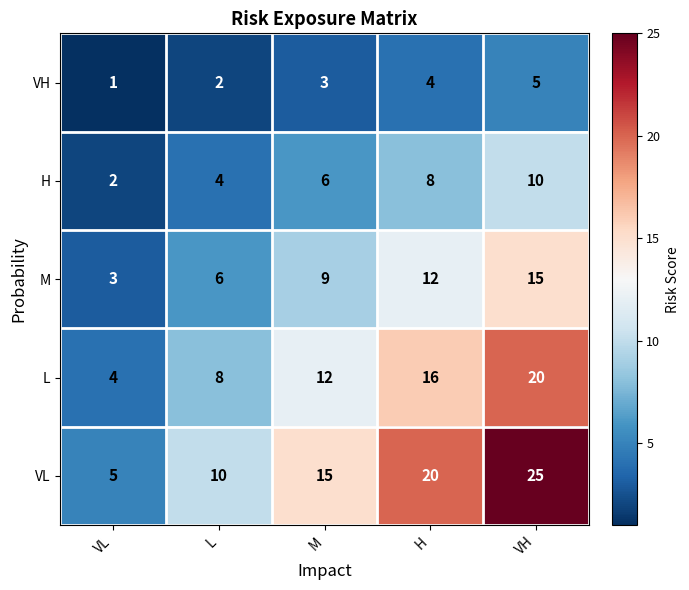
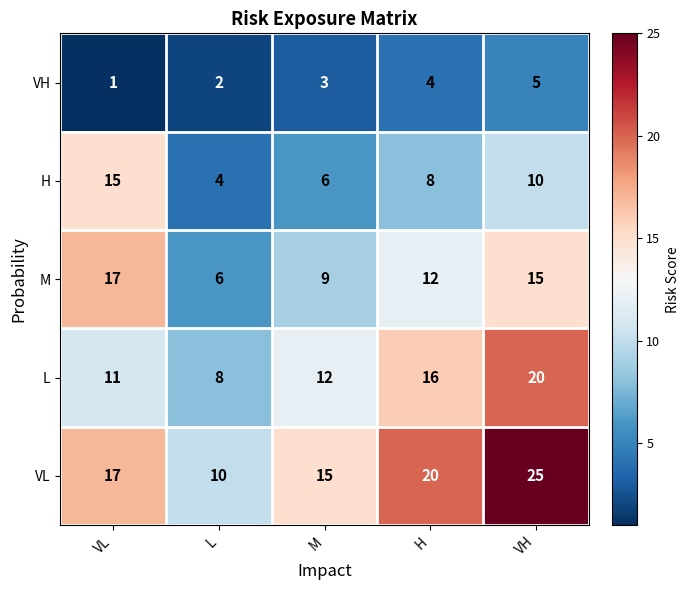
H, VL: 2 -> 15
M, VL: 3 -> 17
L, VL: 4 -> 11
VL, VL: 5 -> 17
